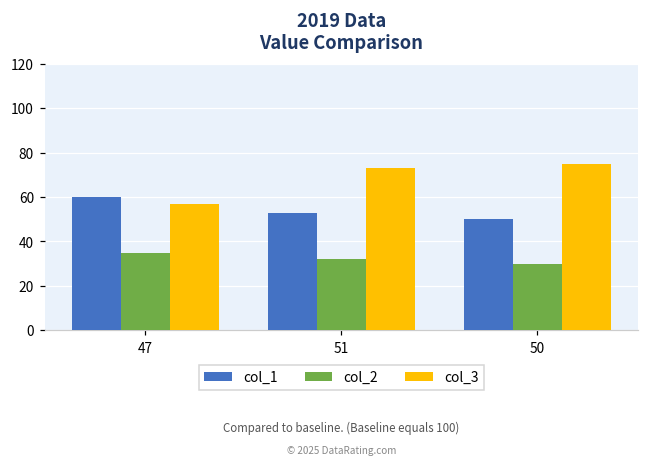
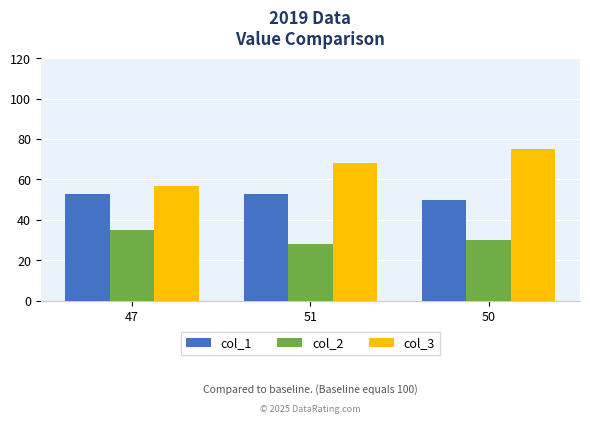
col_1, 47: 60 -> 53
col_2, 51: 32 -> 28
col_3, 51: 73 -> 68
